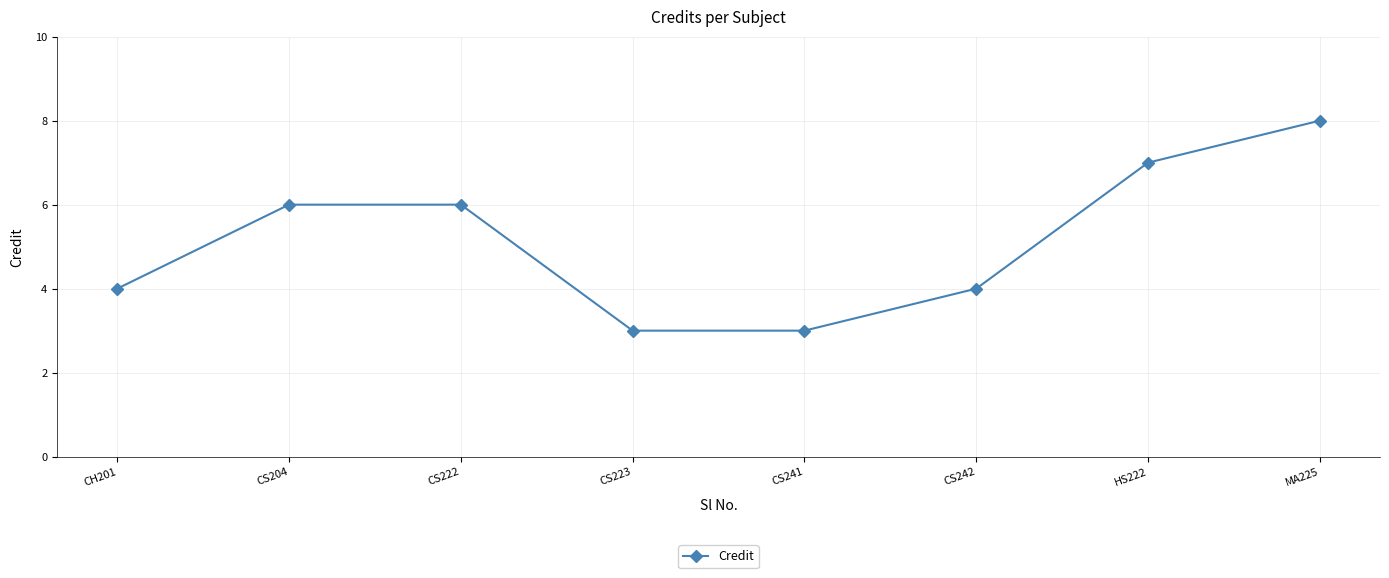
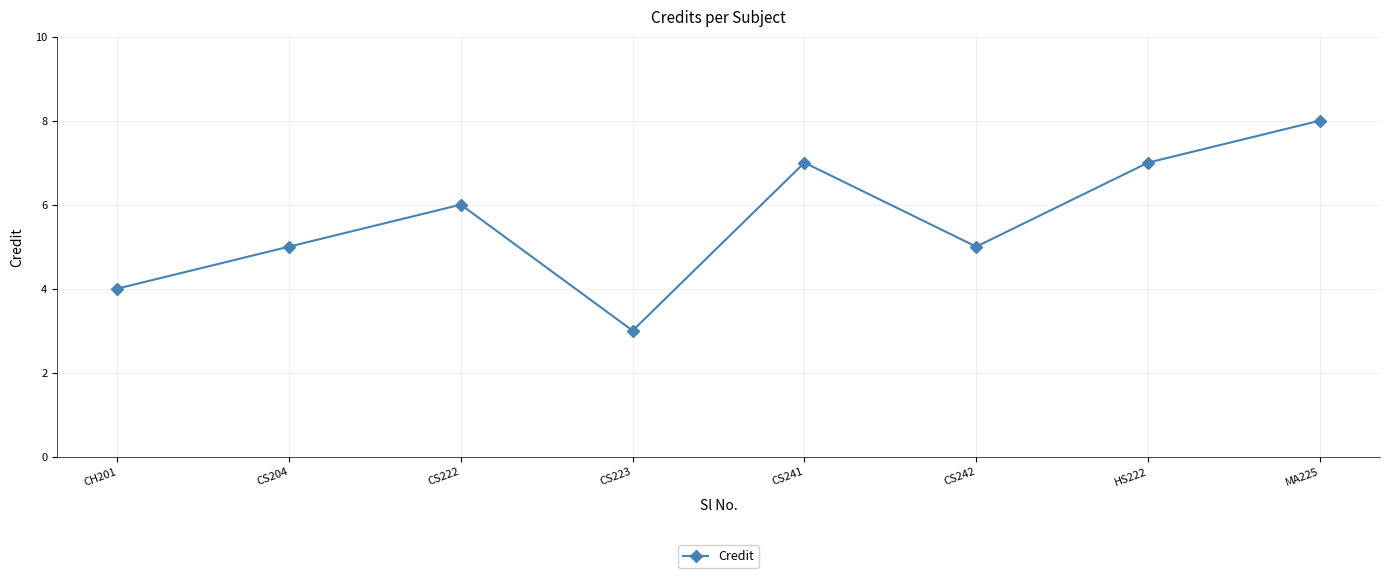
CS204: 6 -> 5
CS241: 3 -> 7
CS242: 4 -> 5
